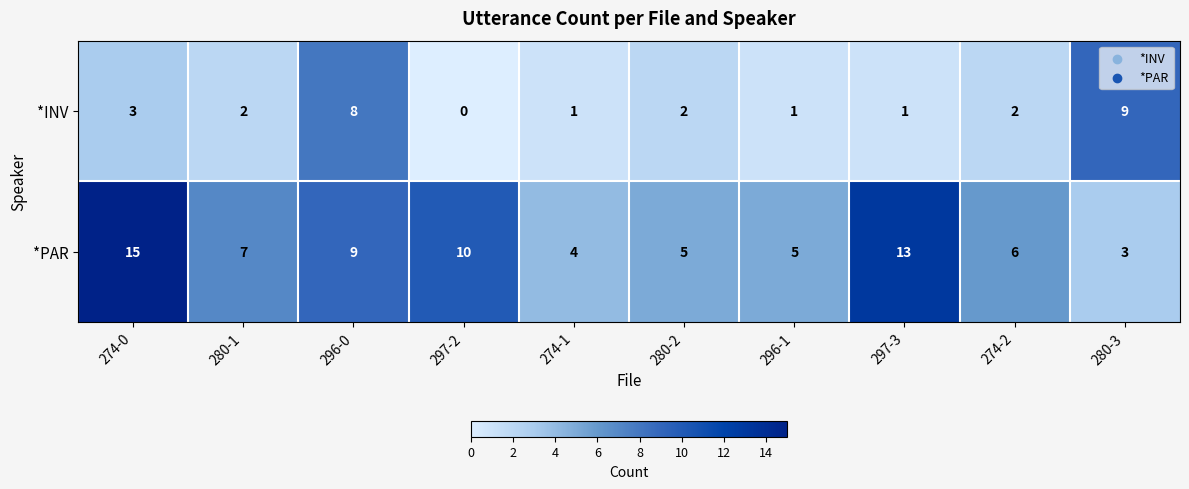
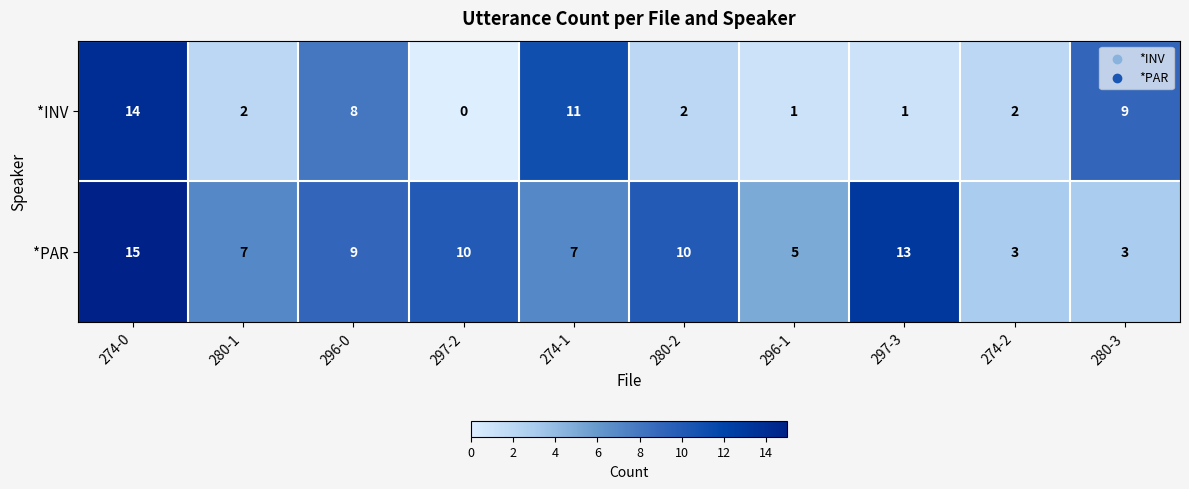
*INV, 274-0: 3 -> 14
*INV, 274-1: 1 -> 11
*PAR, 274-1: 4 -> 7
*PAR, 280-2: 5 -> 10
*PAR, 274-2: 6 -> 3
